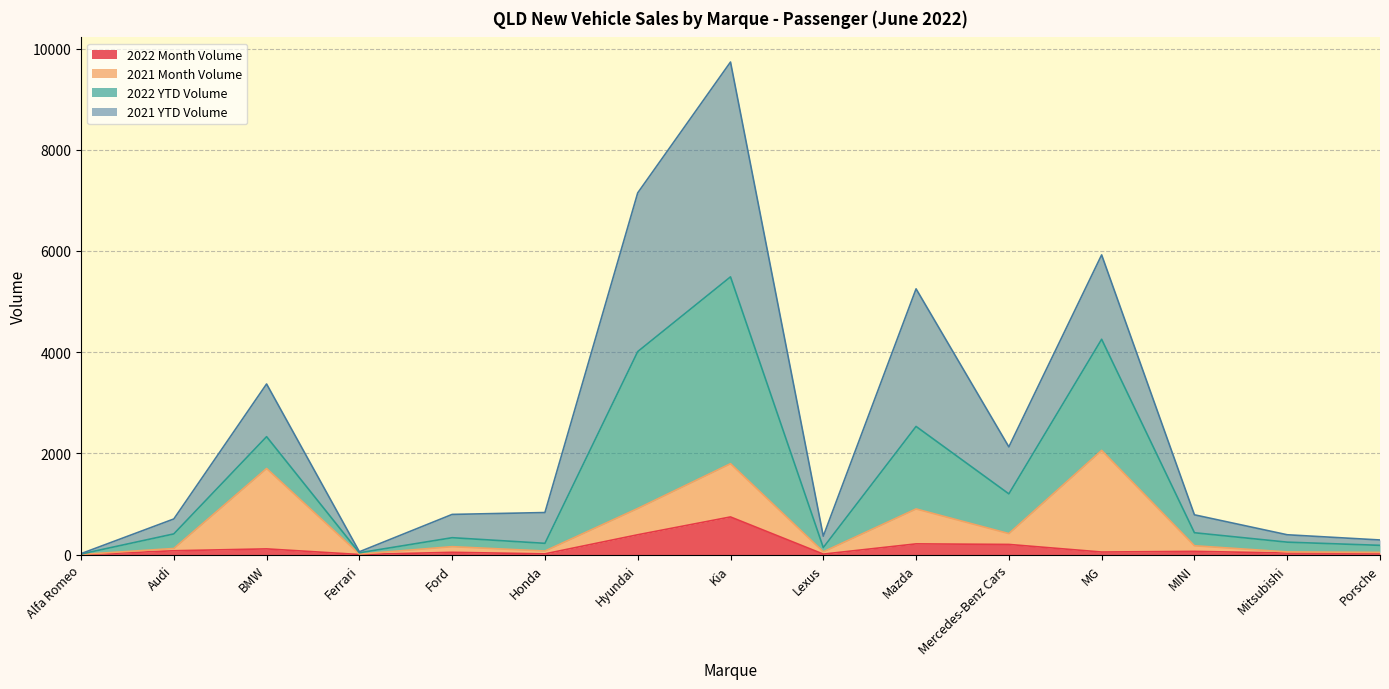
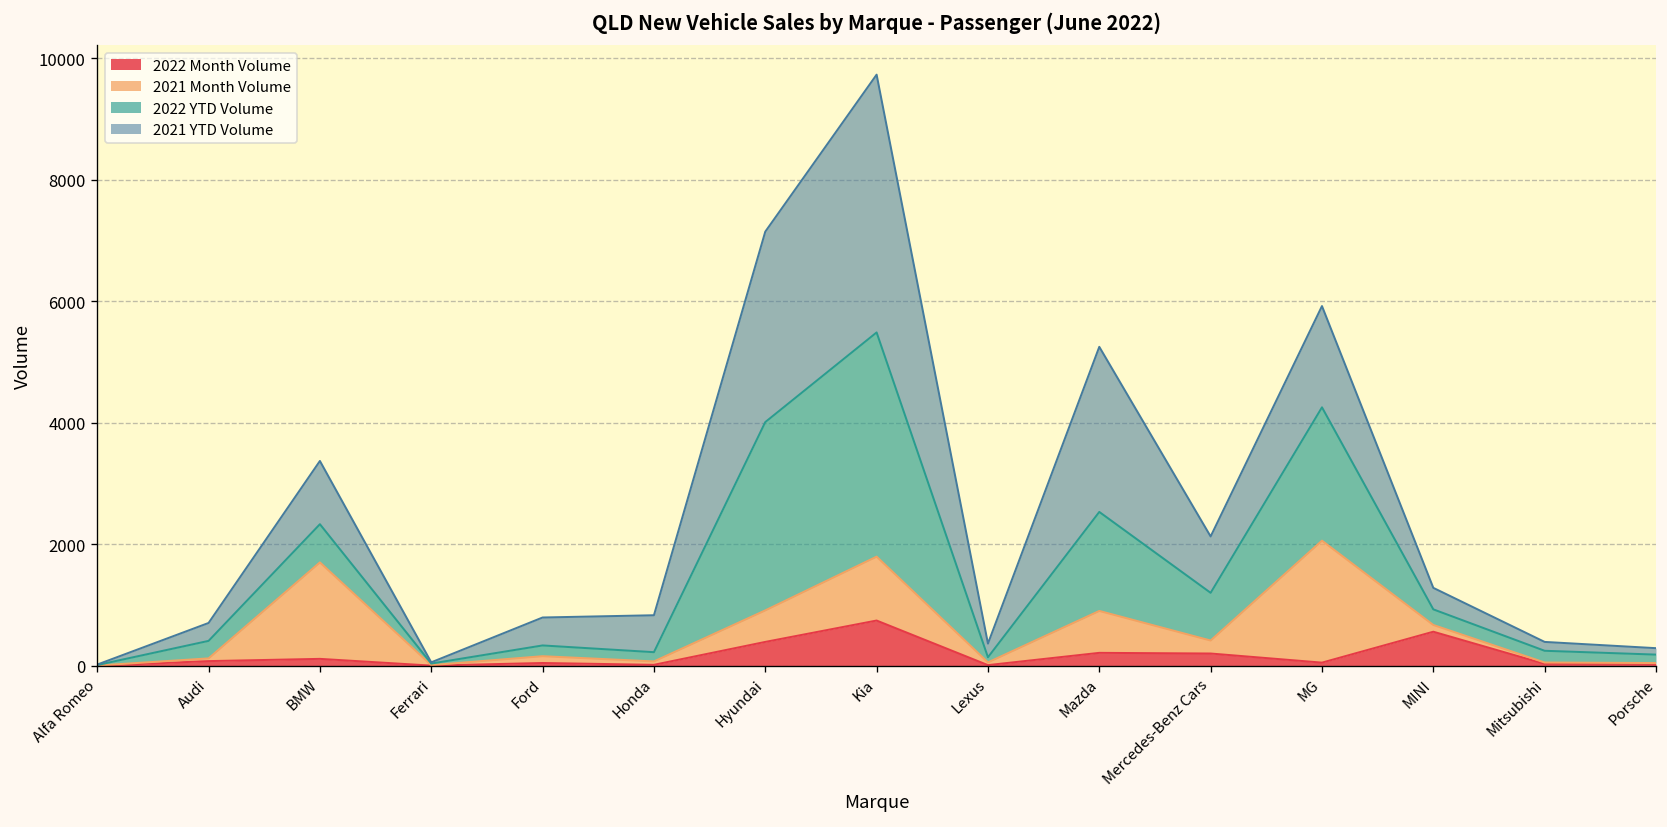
2022 Month Volume, MINI: 100 -> 600
